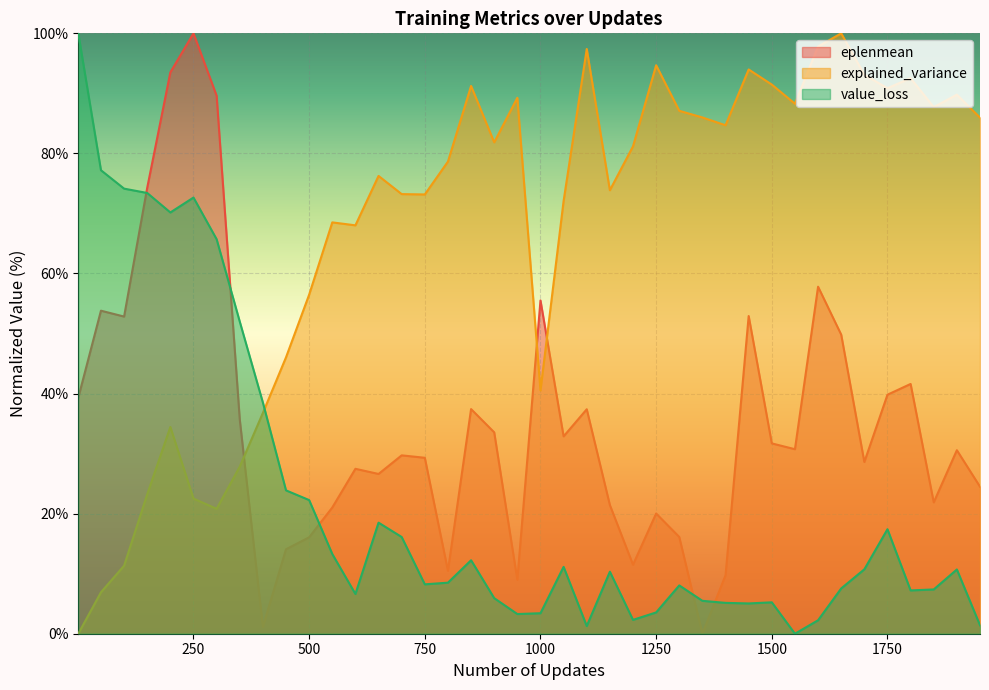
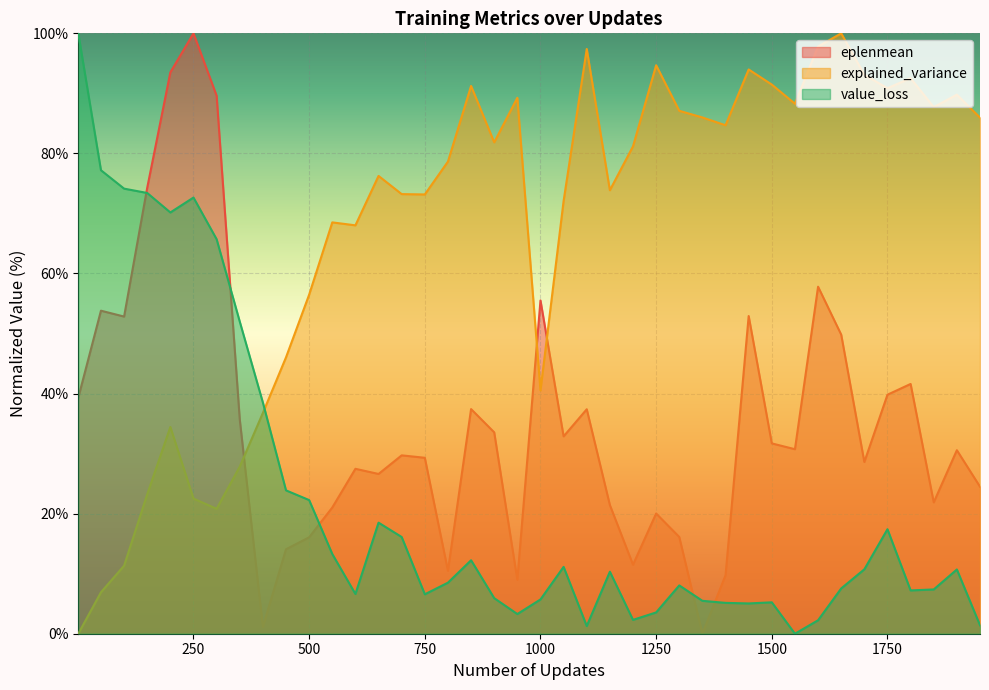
value_loss, 750: 8% -> 7%
value_loss, 1000: 3% -> 6%
